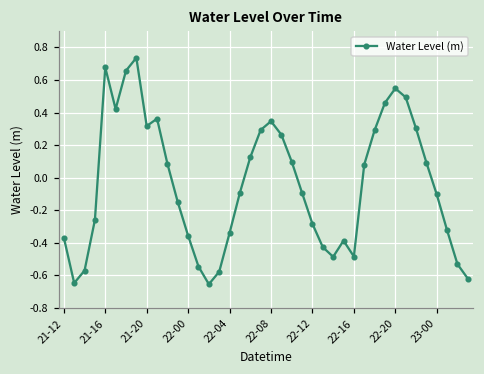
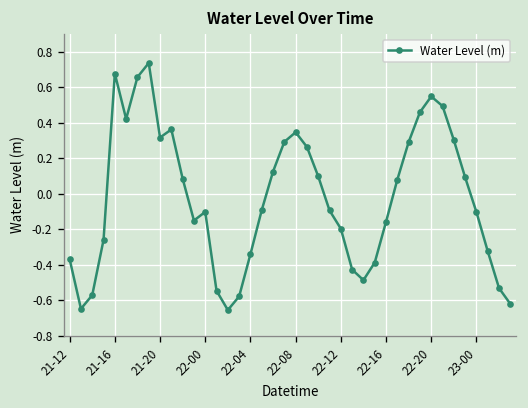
22-00: -0.36 -> -0.10
22-12: -0.28 -> -0.20
22-16: -0.48 -> -0.16
